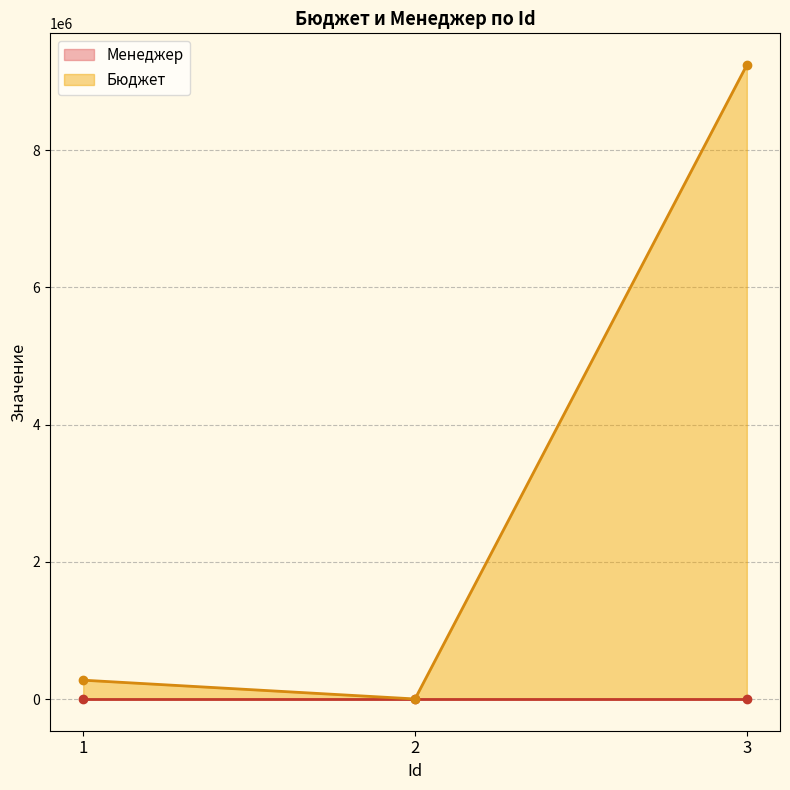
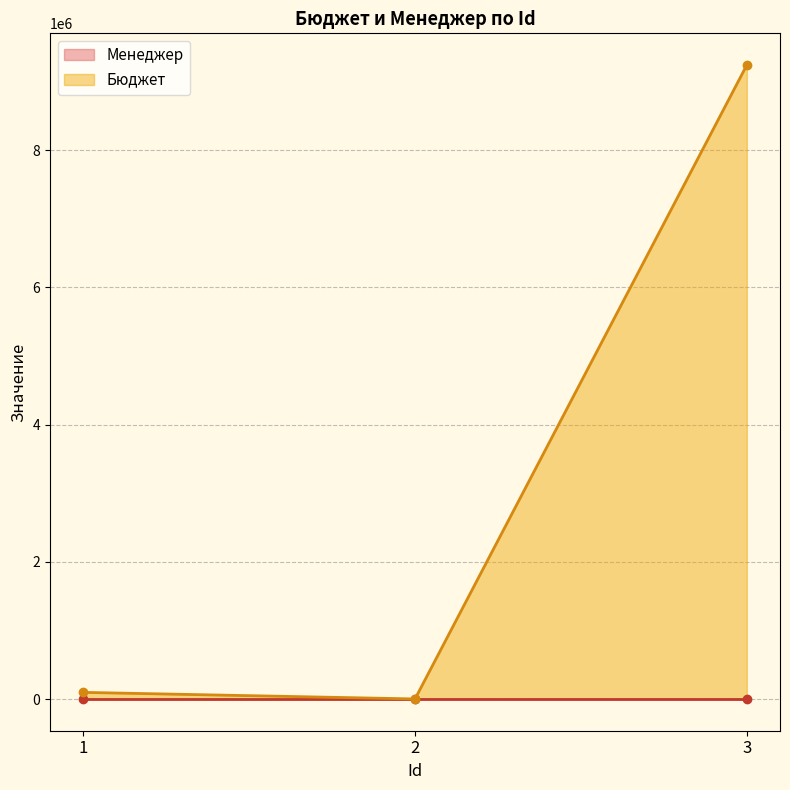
Бюджет, 1: 300000 -> 100000
